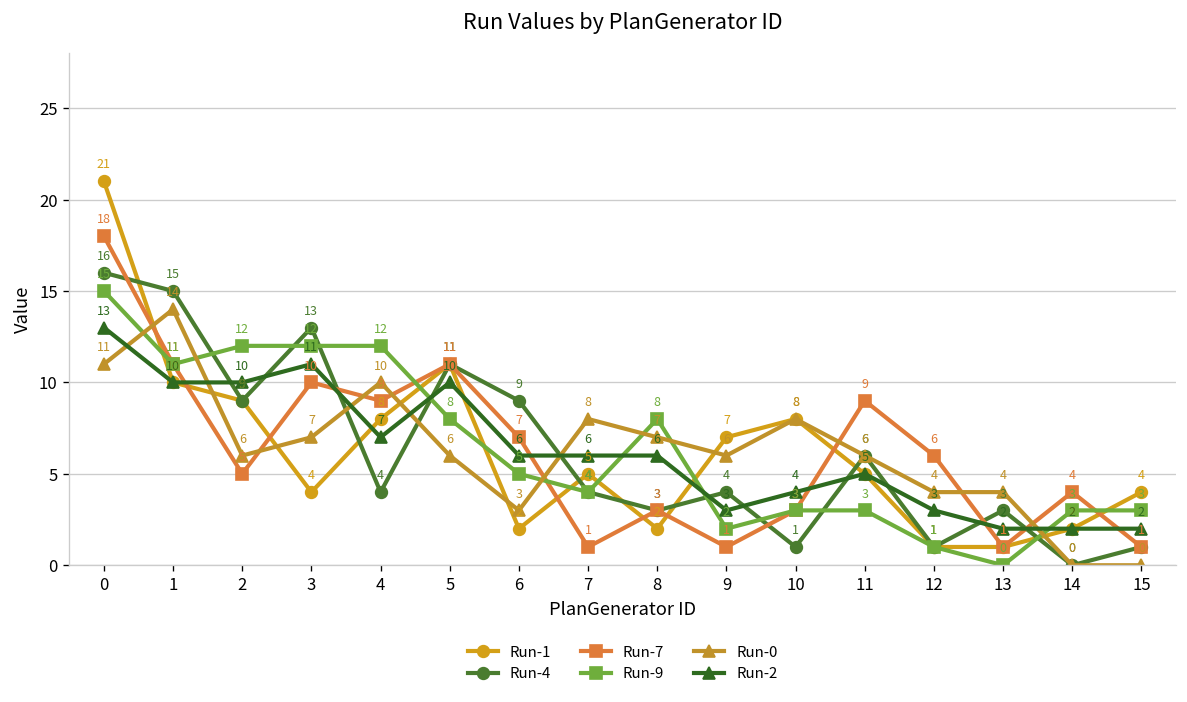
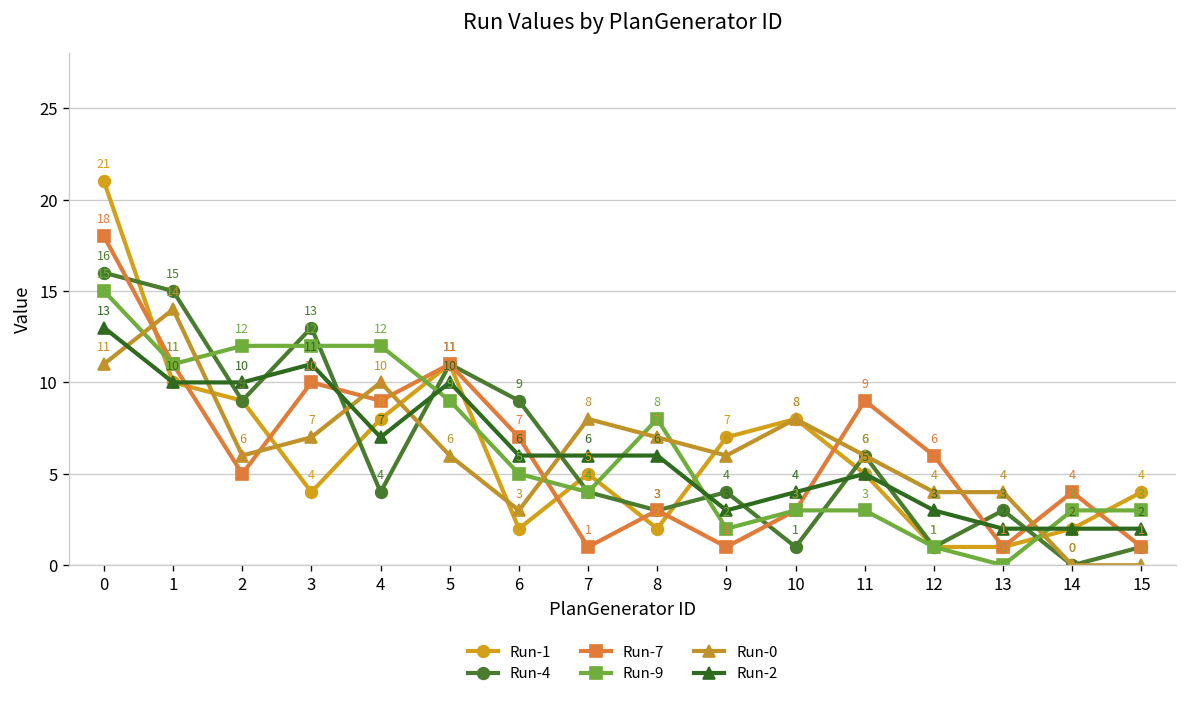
Run-9, 5: 8 -> 9
